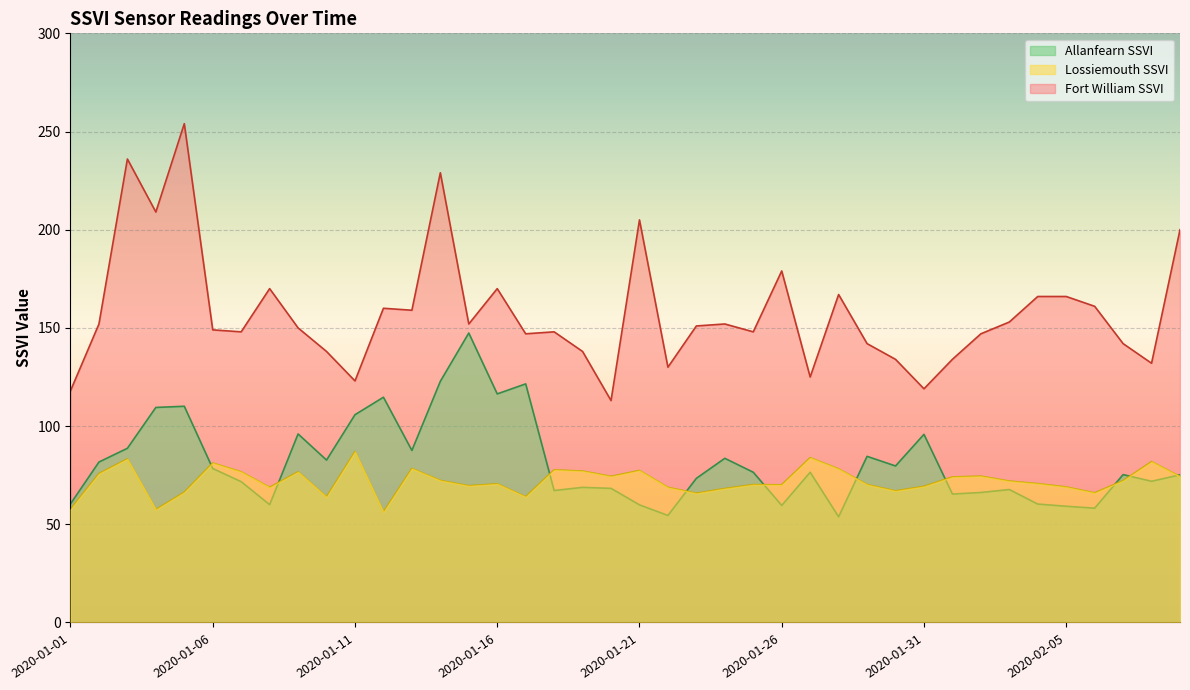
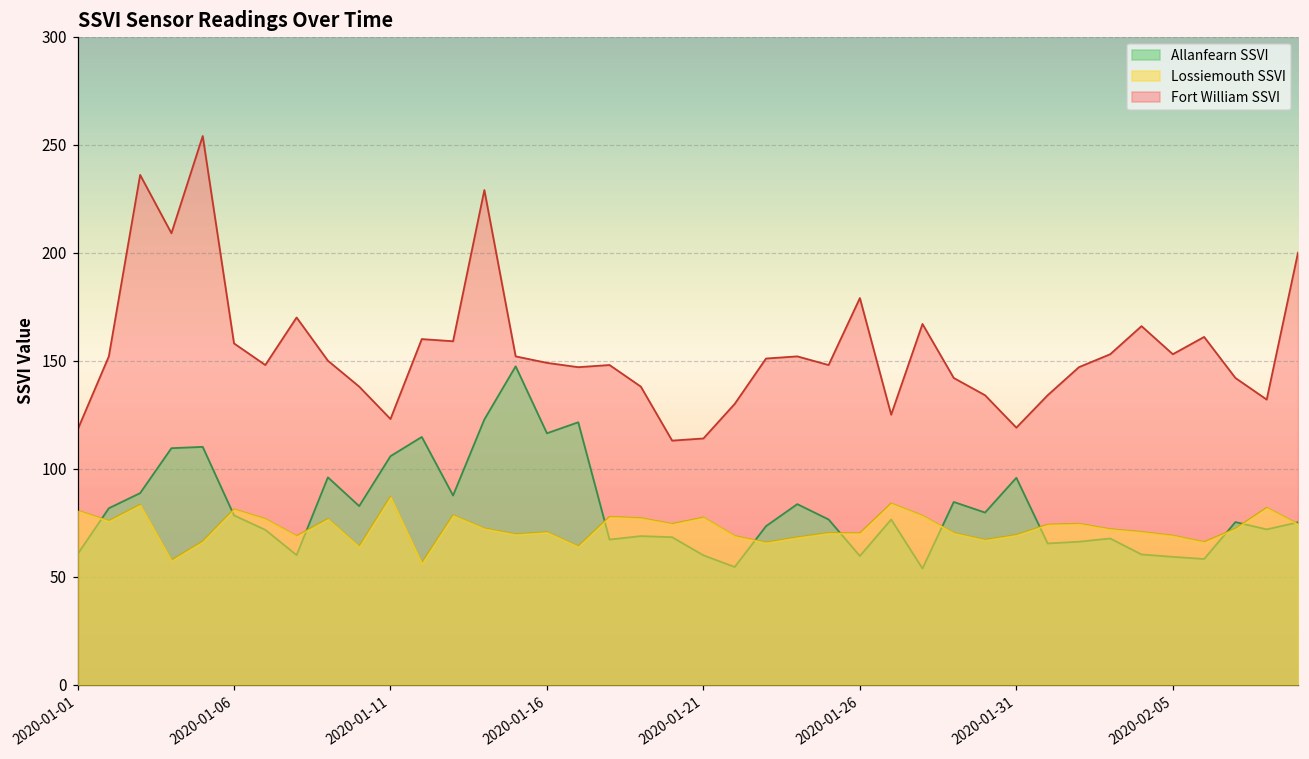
Lossiemouth SSVI, 2020-01-01: 58 -> 81
Fort William SSVI, 2020-01-06: 149 -> 158
Fort William SSVI, 2020-01-16: 170 -> 149
Fort William SSVI, 2020-01-21: 205 -> 114
Fort William SSVI, 2020-02-05: 166 -> 153
